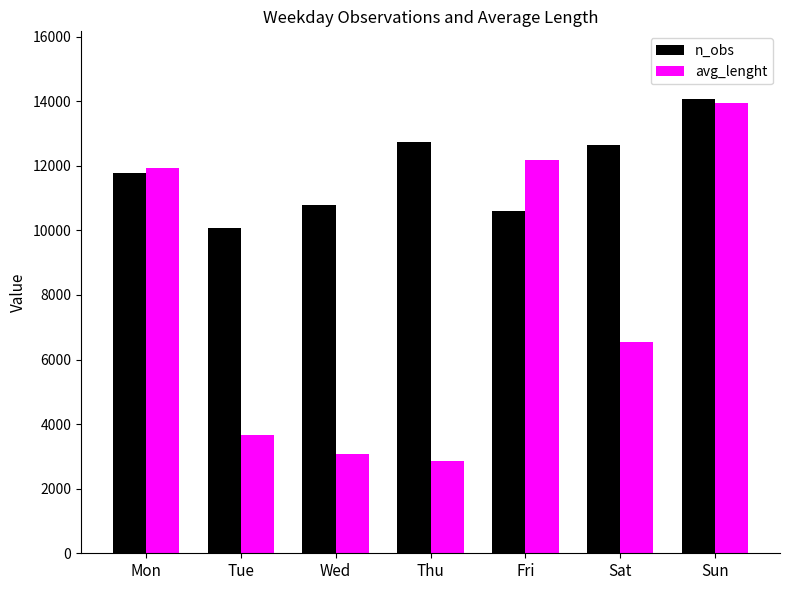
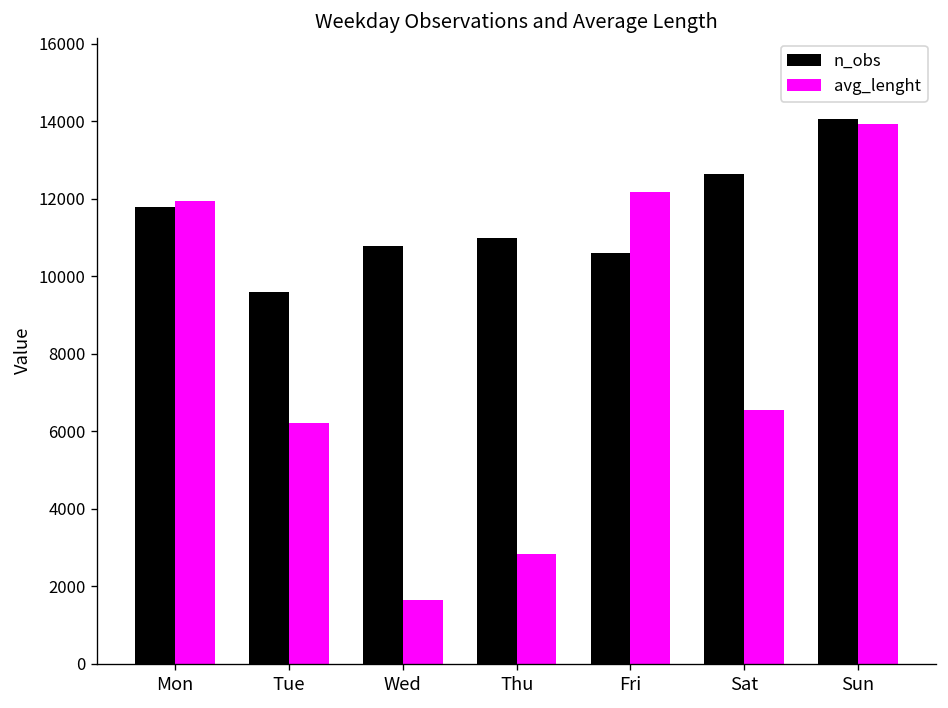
n_obs, Tue: 10100 -> 9600
avg_lenght, Tue: 3600 -> 6200
avg_lenght, Wed: 3100 -> 1600
n_obs, Thu: 12700 -> 11000
